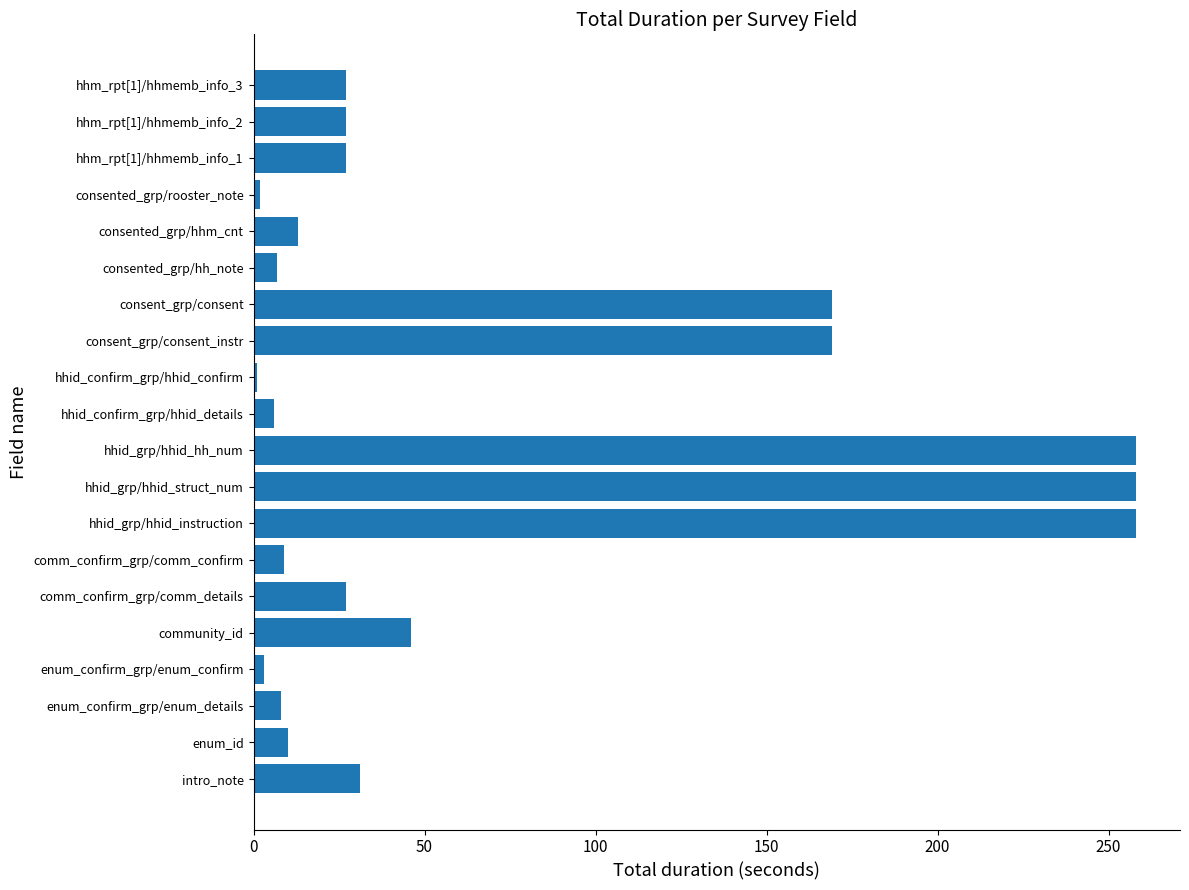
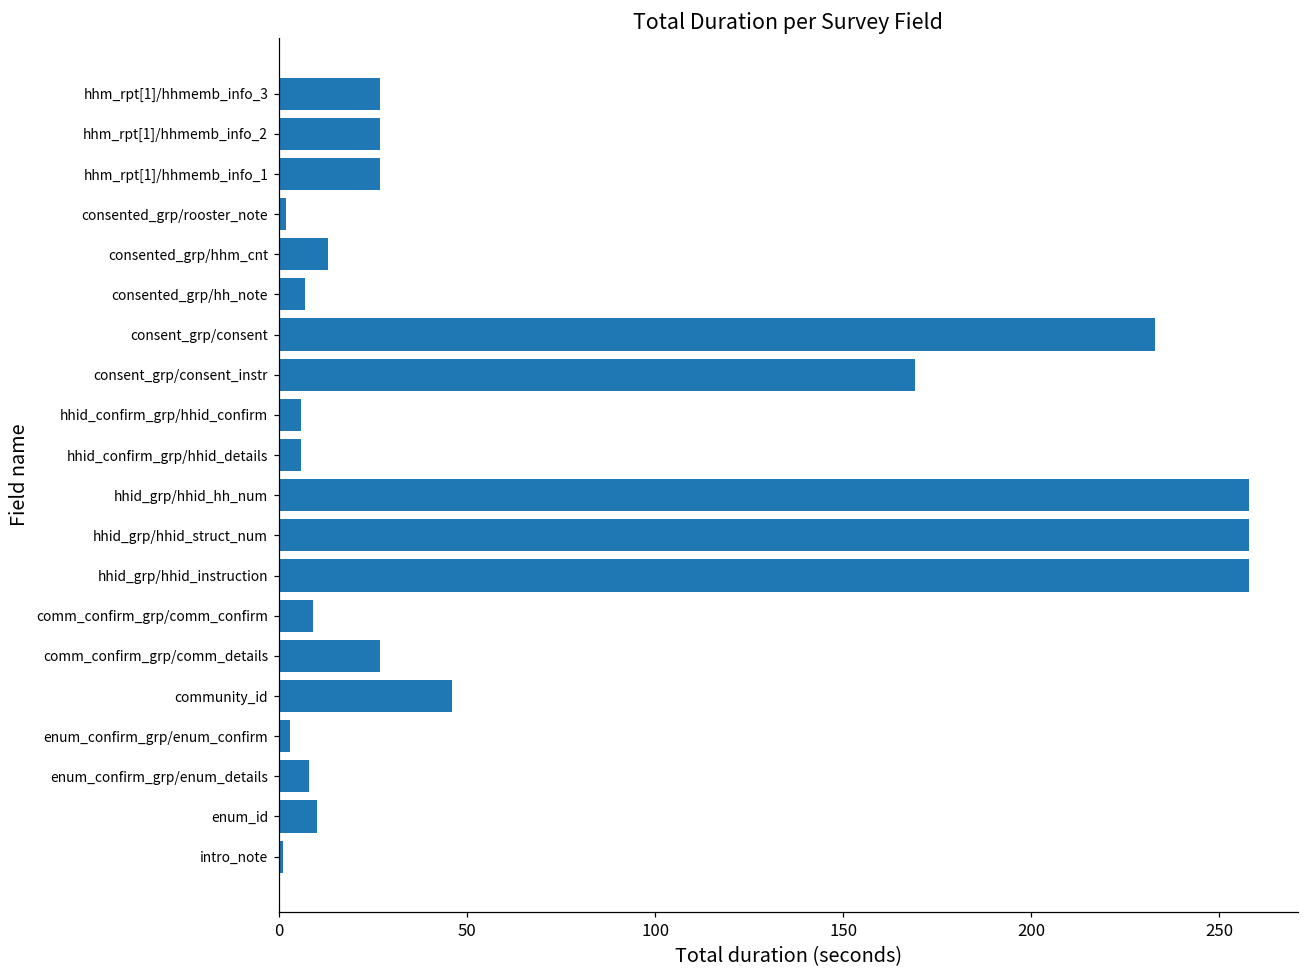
consent_grp/consent: 169 -> 233
hhid_confirm_grp/hhid_confirm: 1 -> 6
intro_note: 31 -> 1
